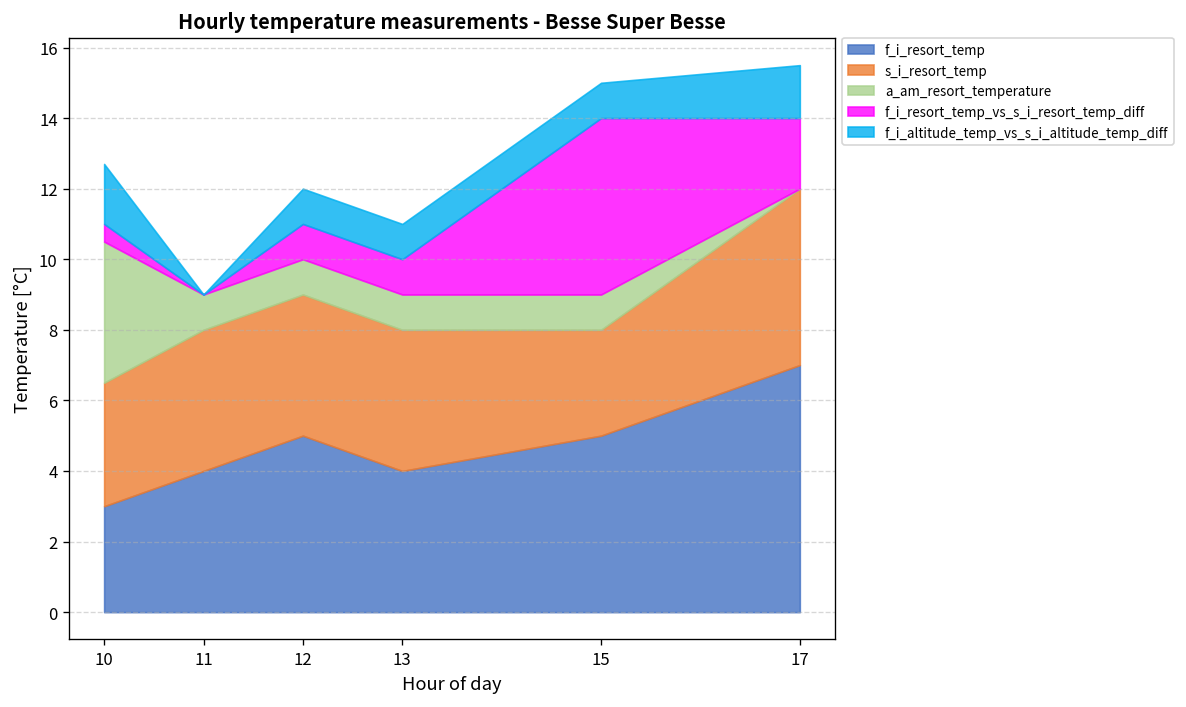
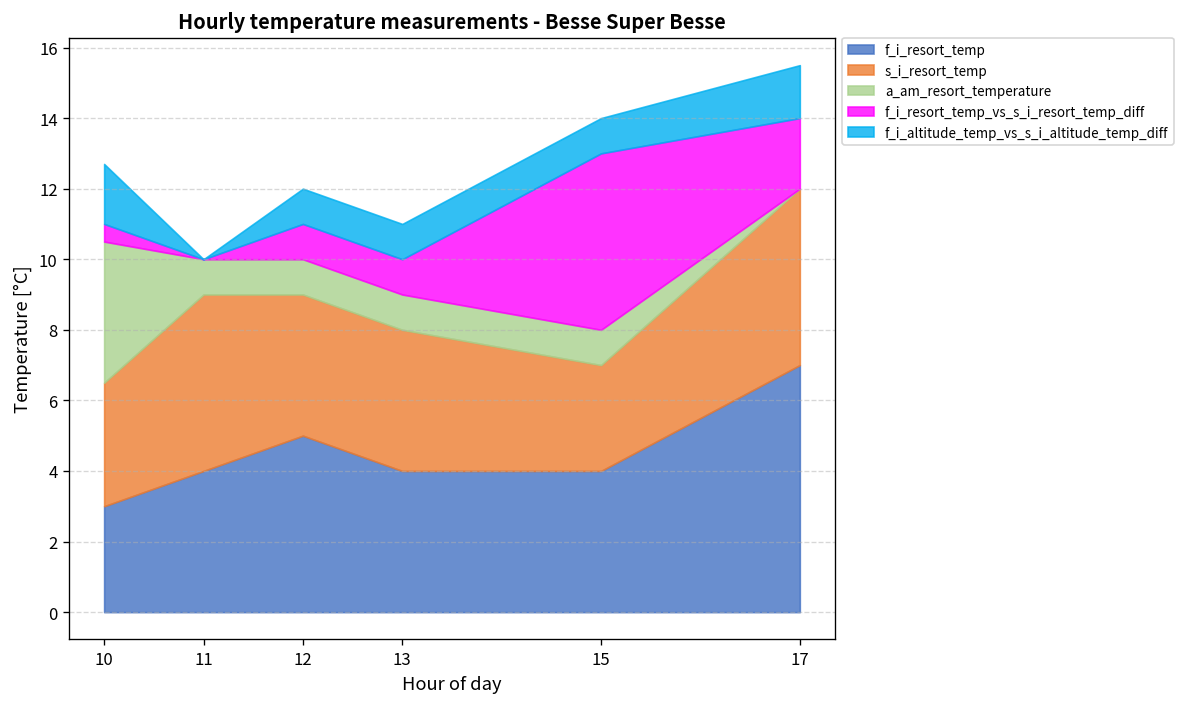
s_i_resort_temp, 11: 4 -> 5
f_i_resort_temp, 15: 5 -> 4
